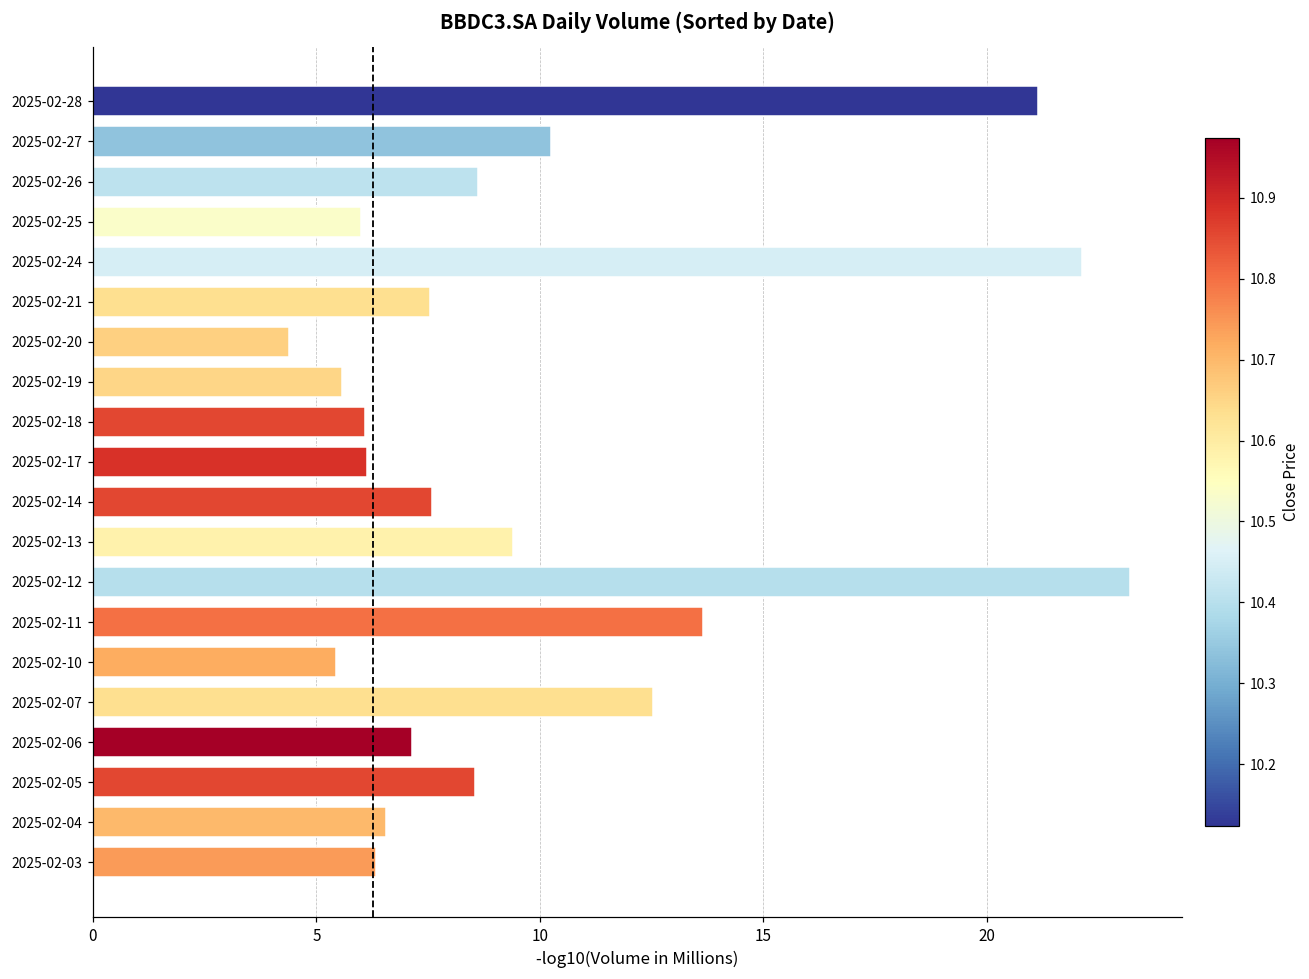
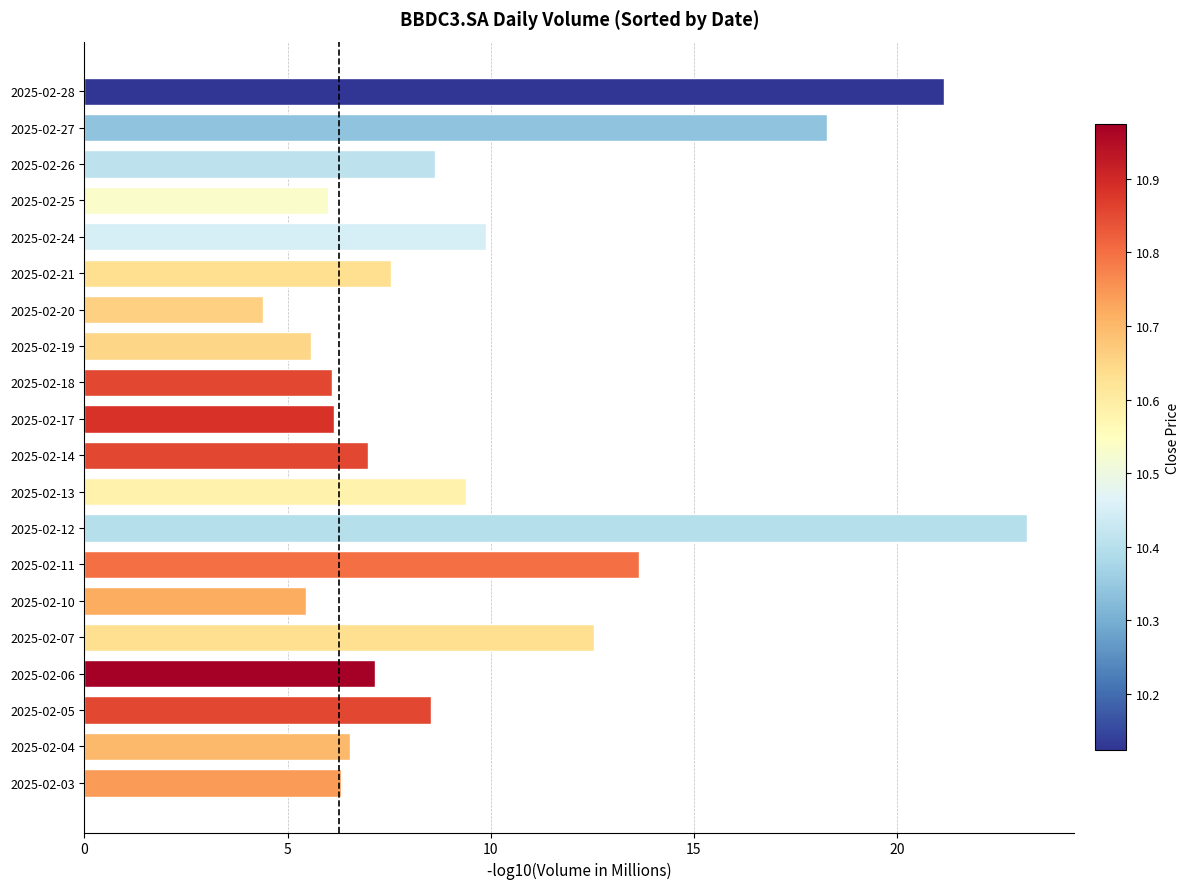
2025-02-27: 10.3 -> 18.3
2025-02-24: 22.1 -> 9.9
2025-02-14: 7.6 -> 7.0
